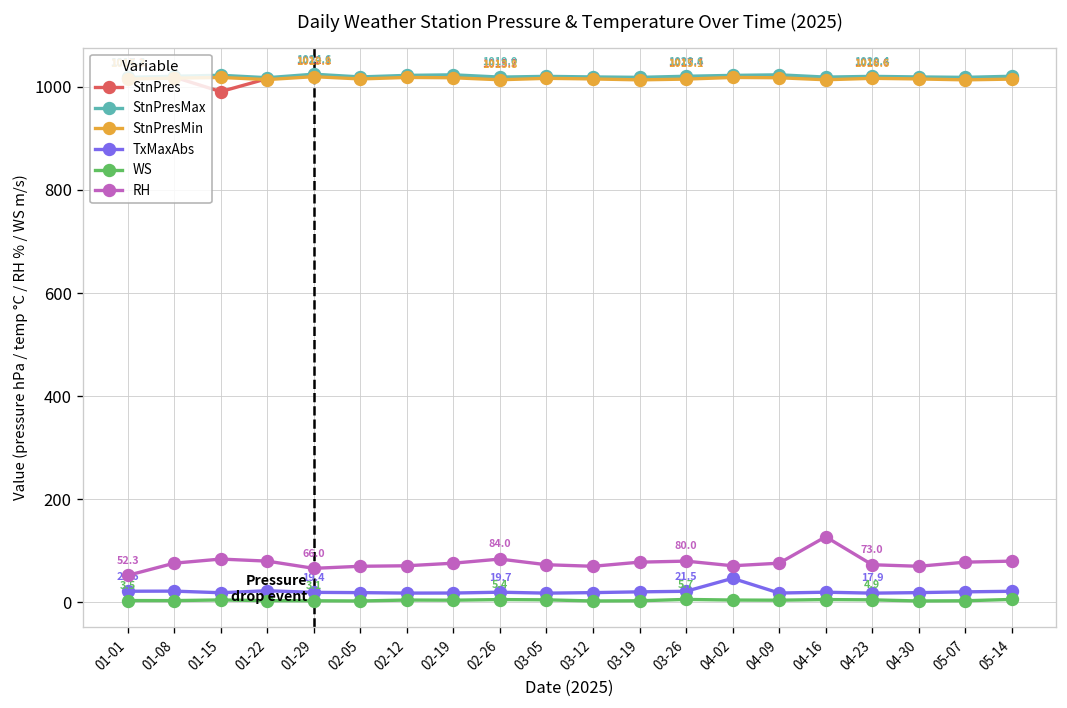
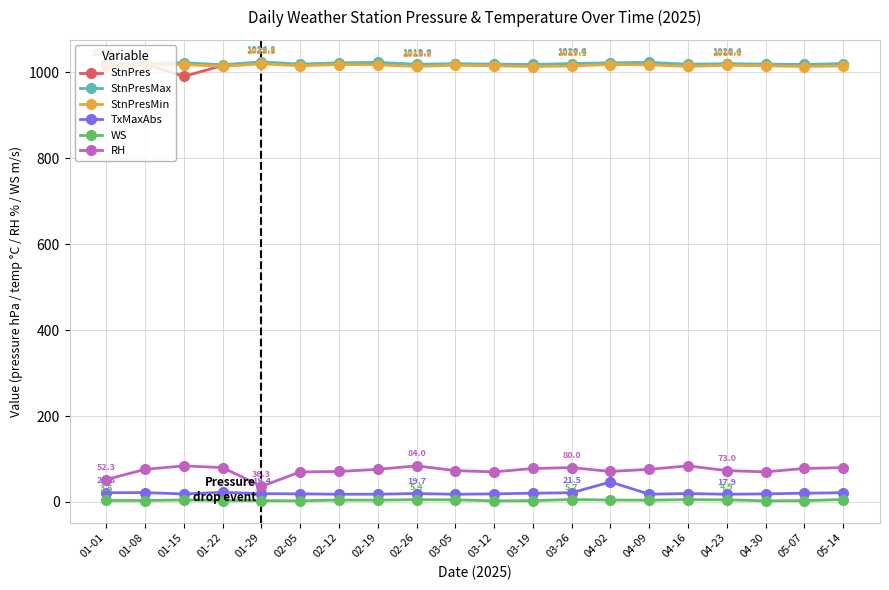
RH, 01-29: 66.0 -> 36.3
RH, 04-16: 130 -> 80
